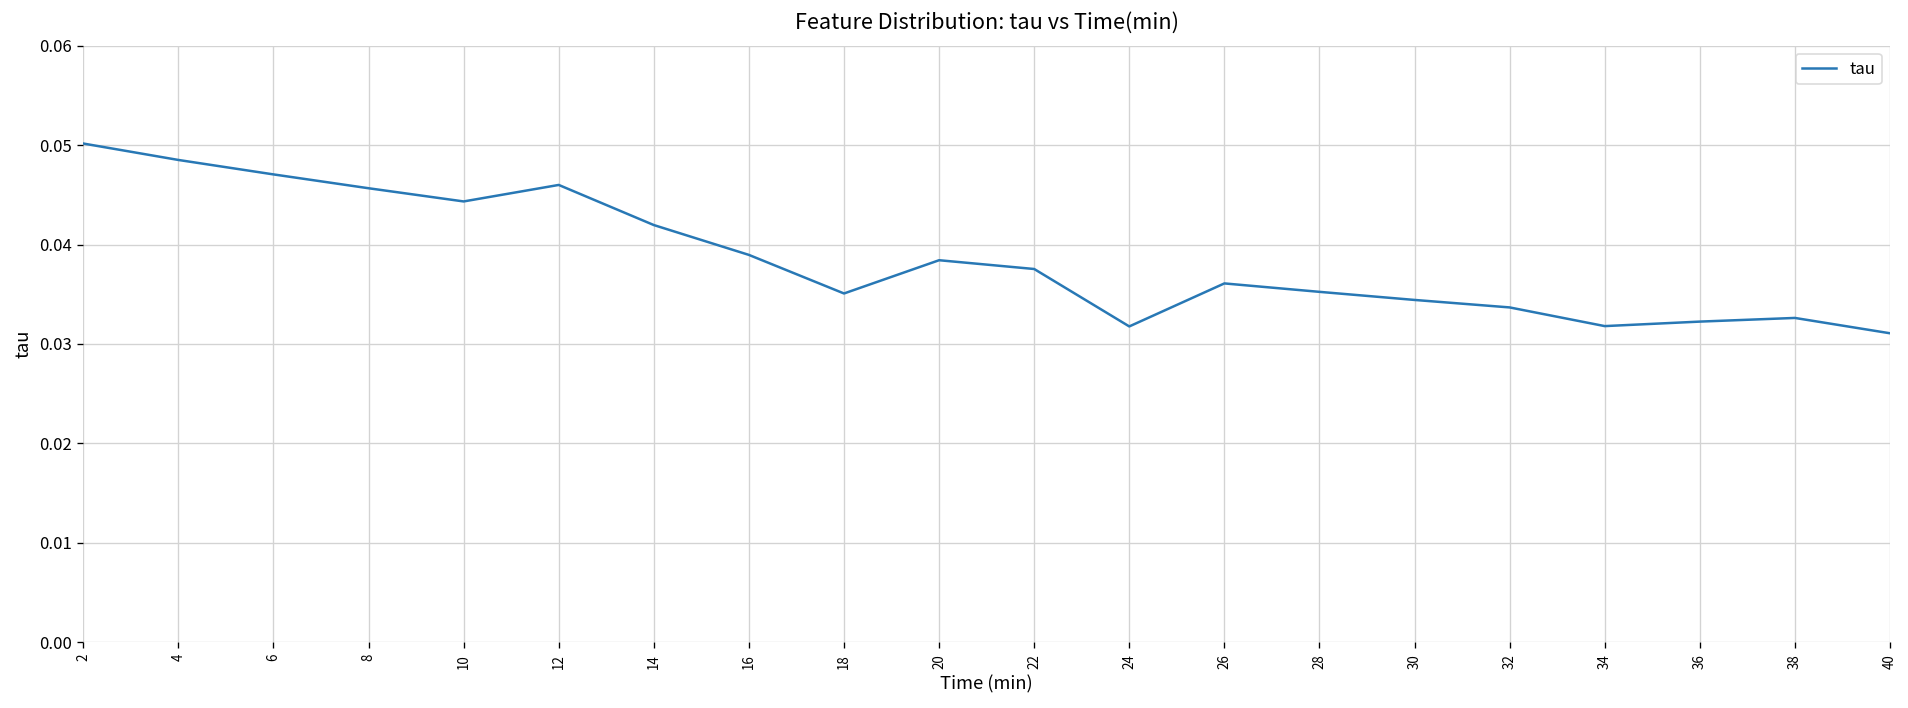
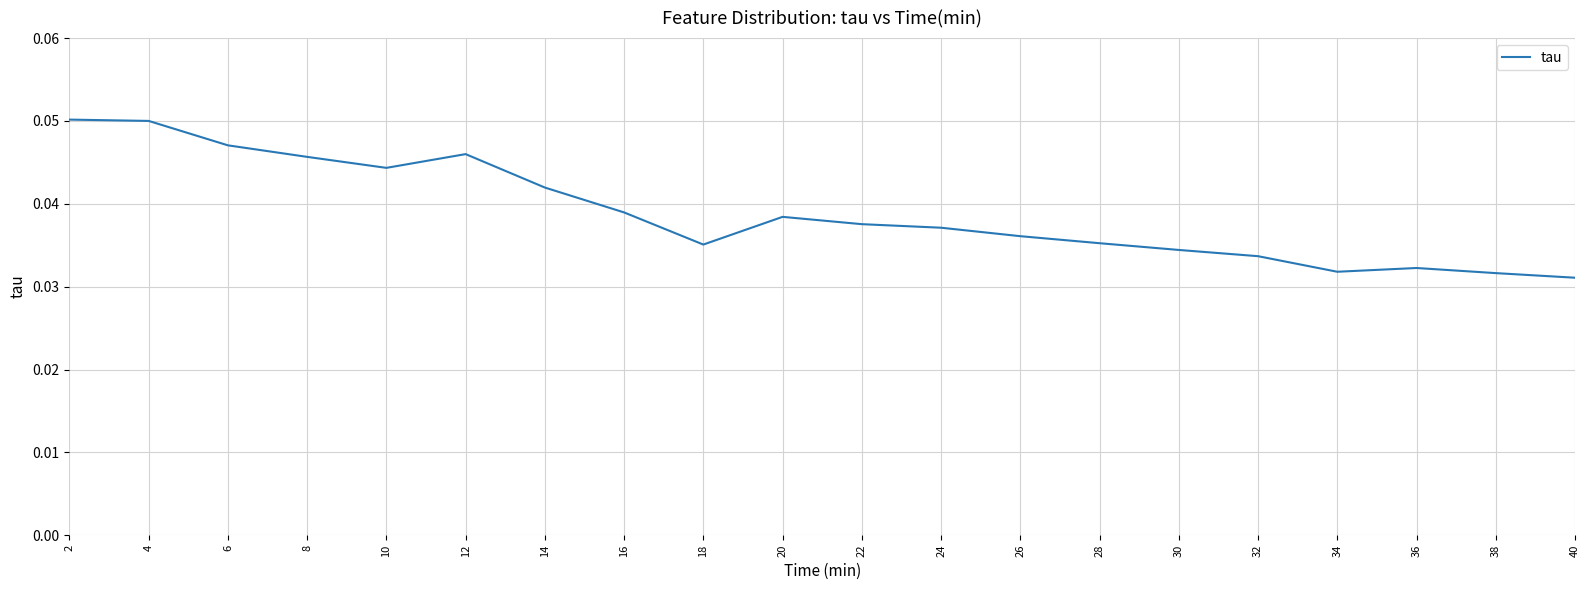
4: 0.049 -> 0.050
24: 0.032 -> 0.037
38: 0.033 -> 0.032
